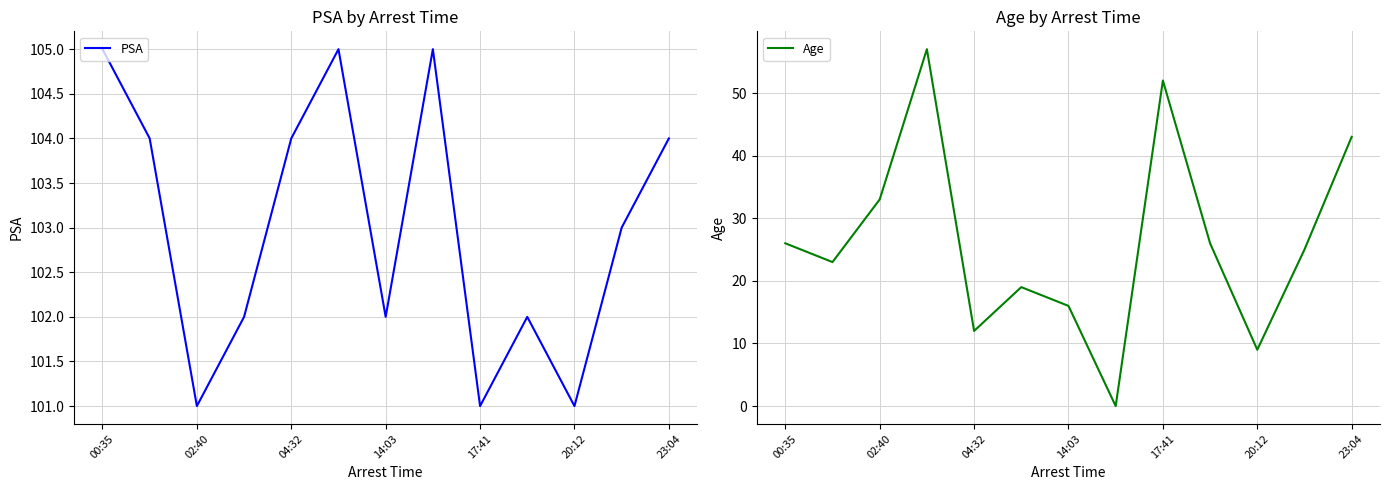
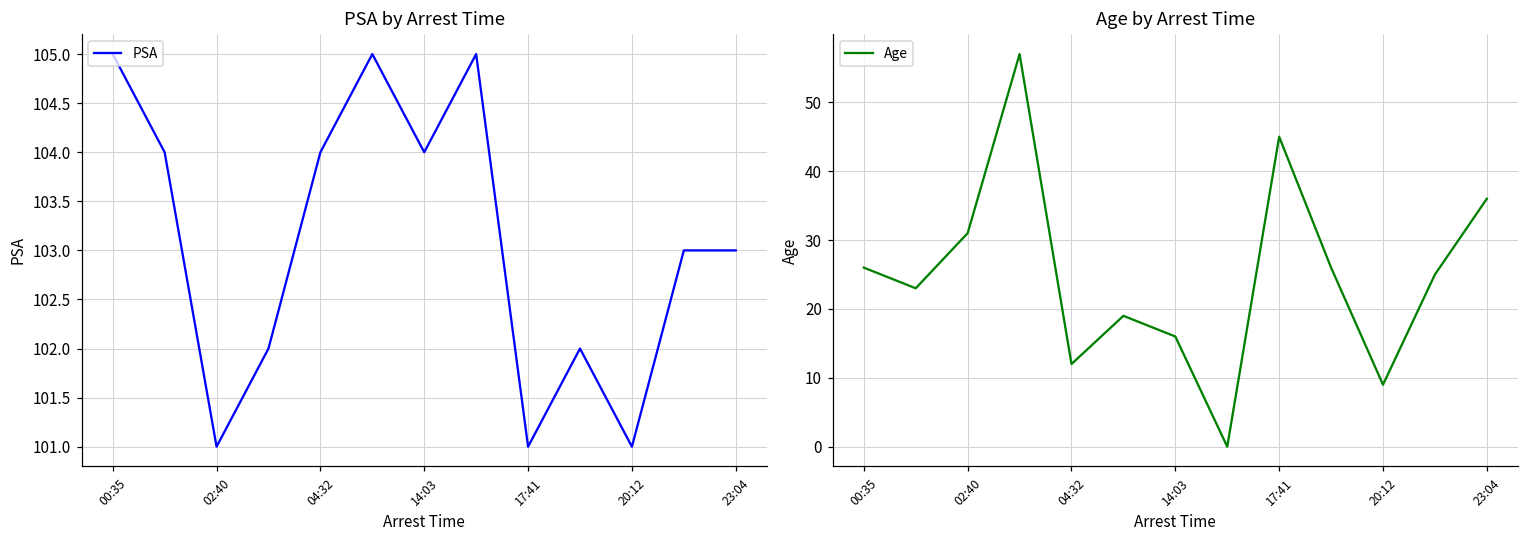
PSA by Arrest Time, 14:03: 102 -> 104
PSA by Arrest Time, 23:04: 104 -> 103
Age by Arrest Time, 02:40: 33 -> 31
Age by Arrest Time, 17:41: 52 -> 45
Age by Arrest Time, 23:04: 43 -> 36
